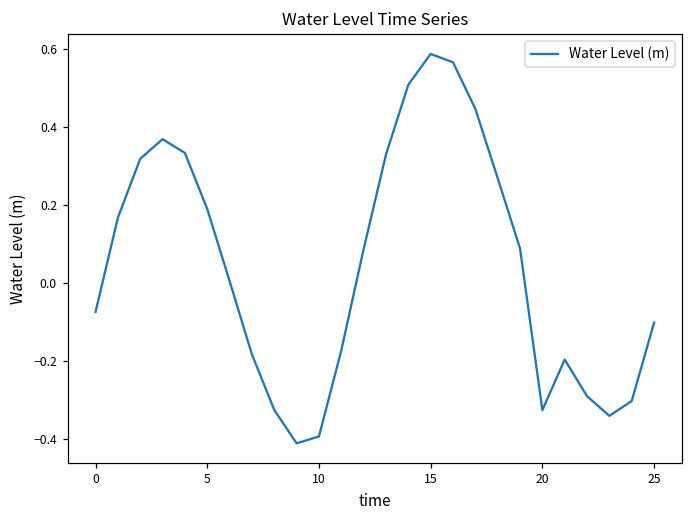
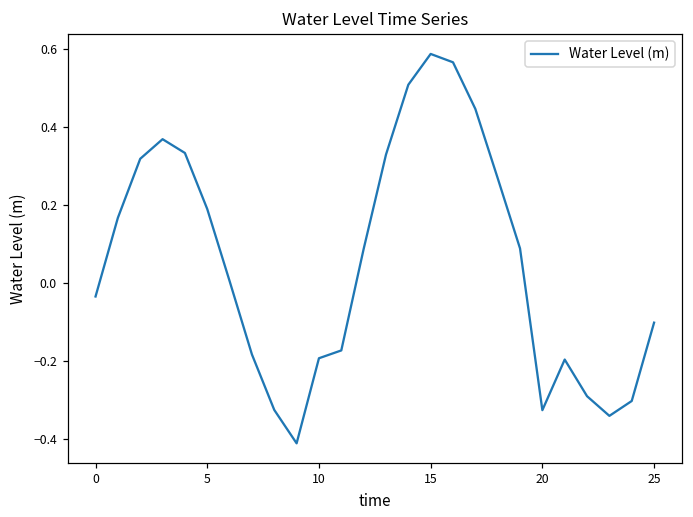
0: -0.07 -> -0.03
10: -0.39 -> -0.19
